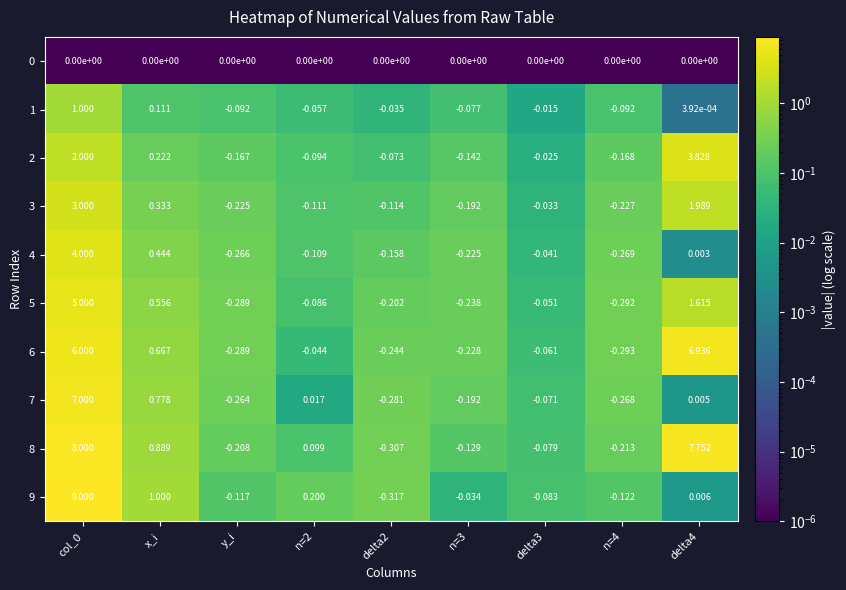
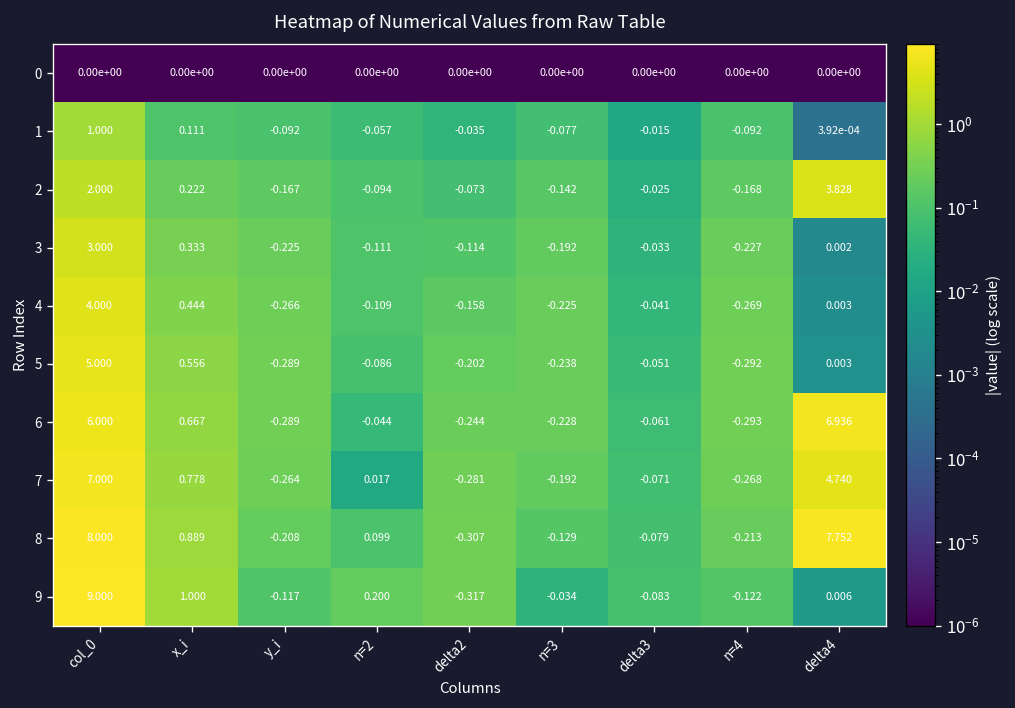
3, delta4: 1.989 -> 0.002
5, delta4: 1.615 -> 0.003
7, delta4: 0.005 -> 4.740
